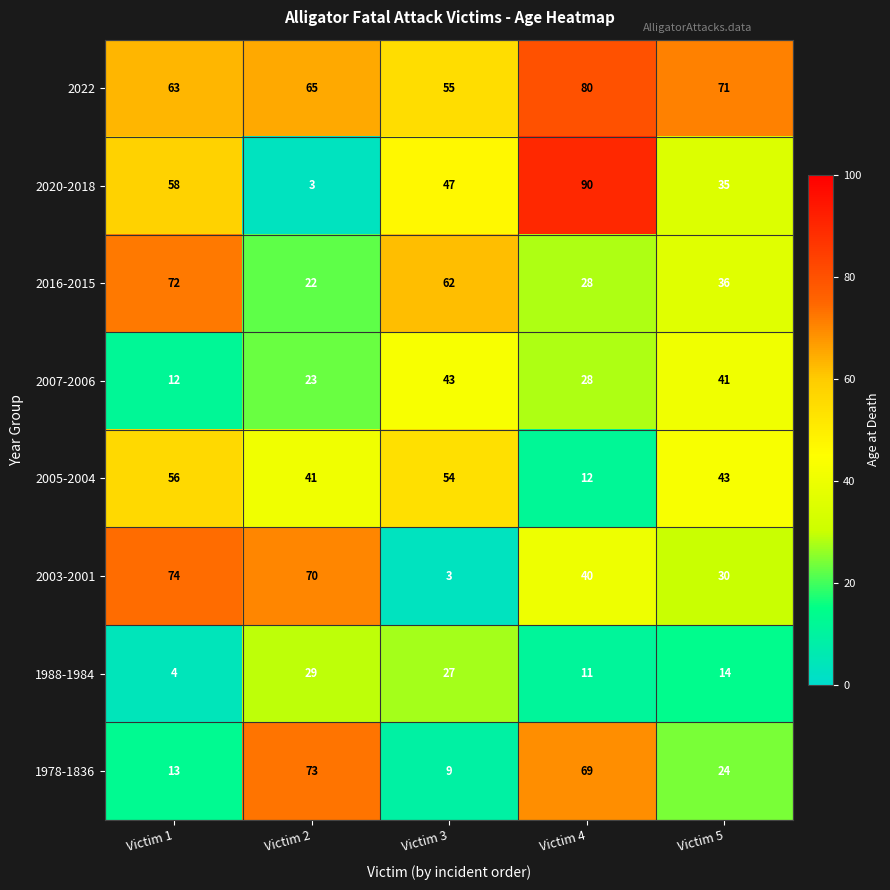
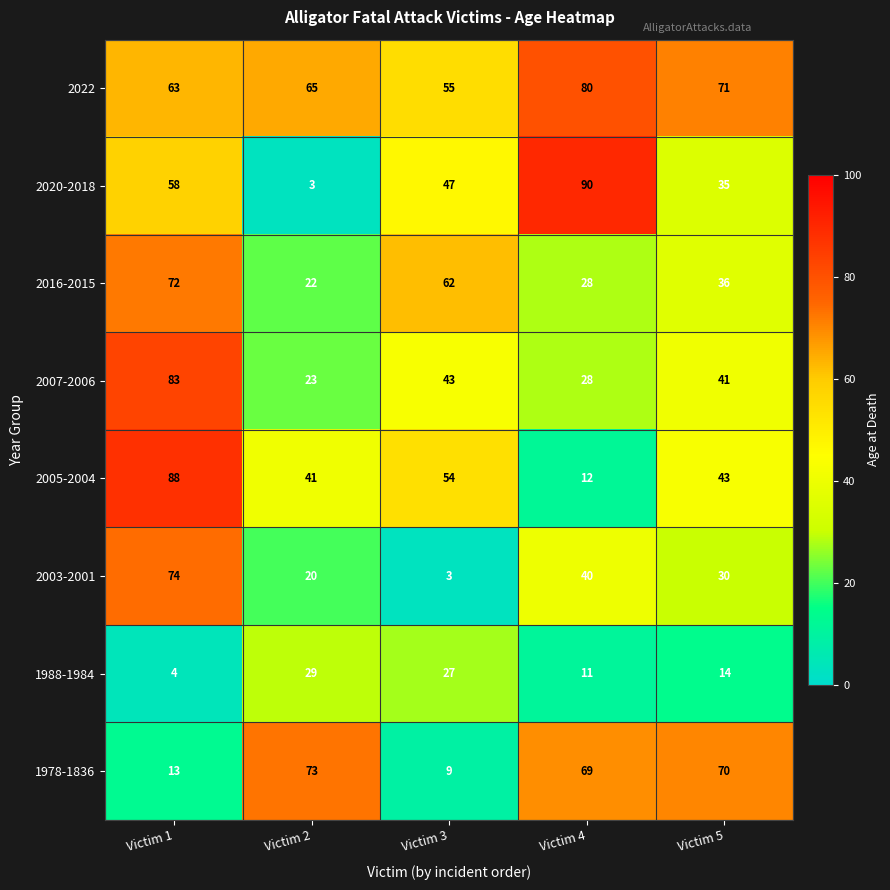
2007-2006, Victim 1: 12 -> 83
2005-2004, Victim 1: 56 -> 88
2003-2001, Victim 2: 70 -> 20
1978-1836, Victim 5: 24 -> 70
